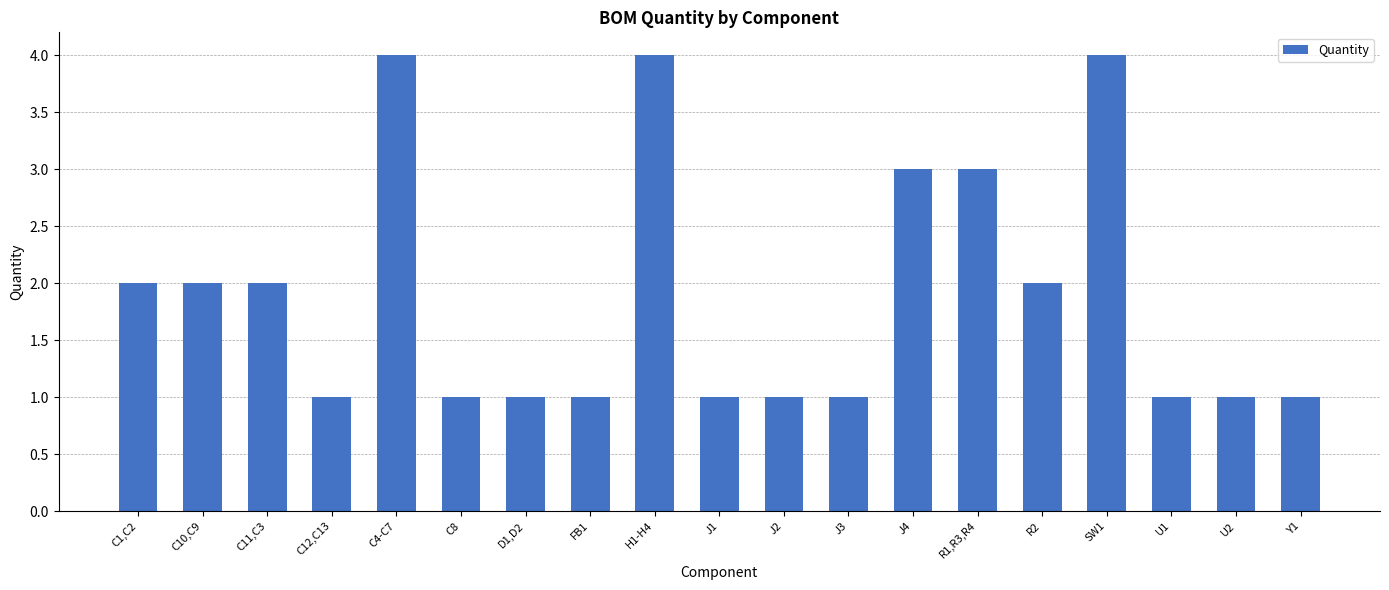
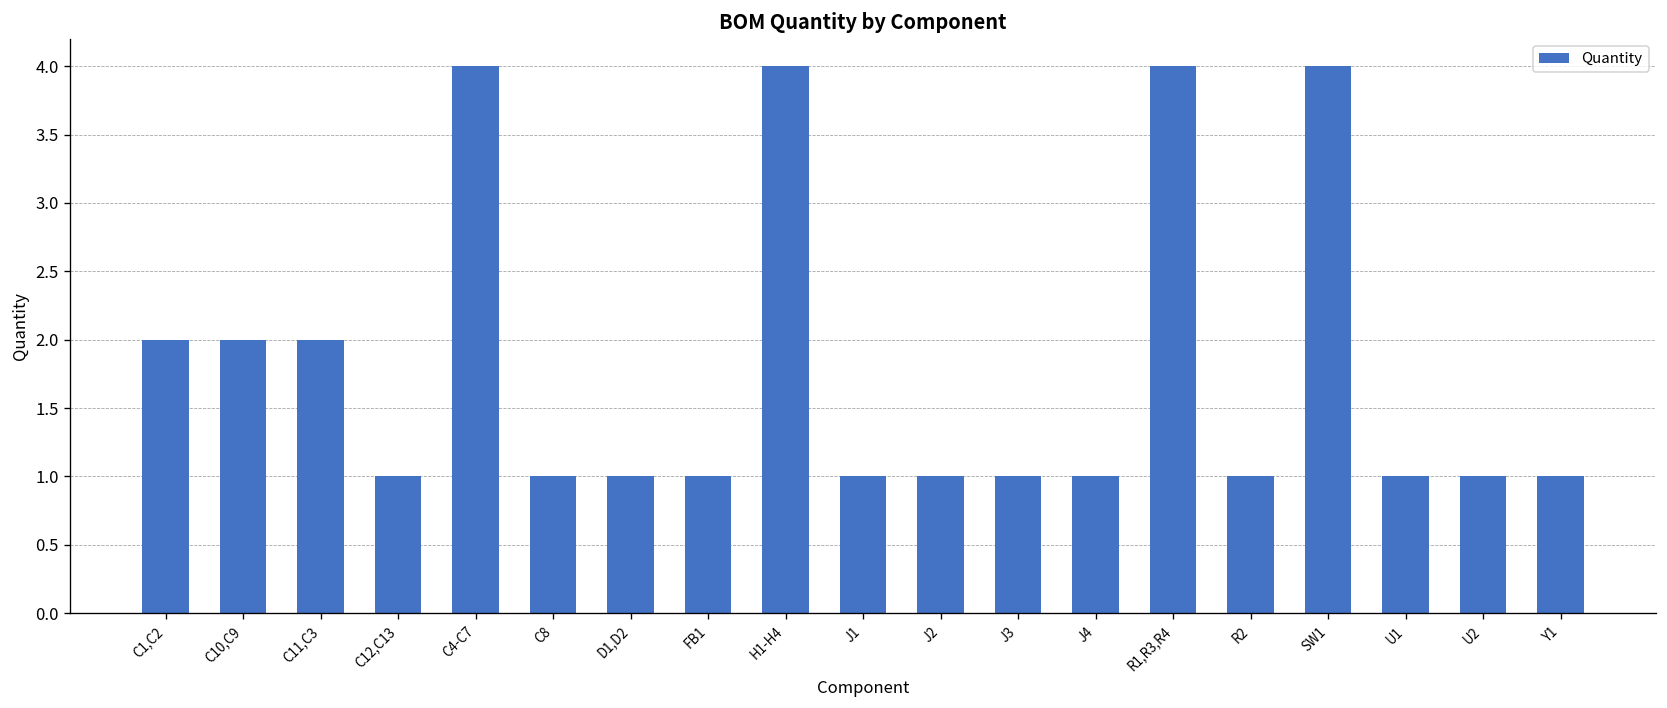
J4: 3 -> 1
R1,R3,R4: 3 -> 4
R2: 2 -> 1
